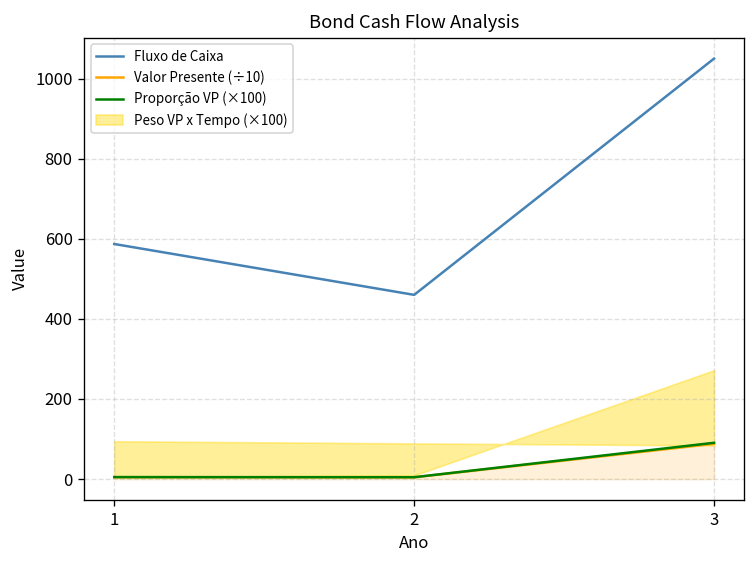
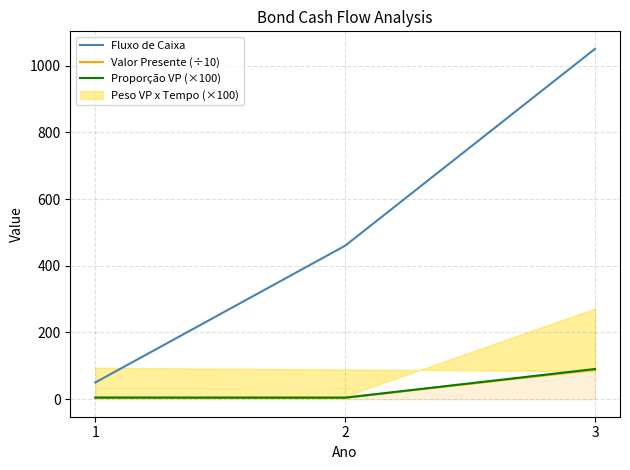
Fluxo de Caixa, 1: 590 -> 50
